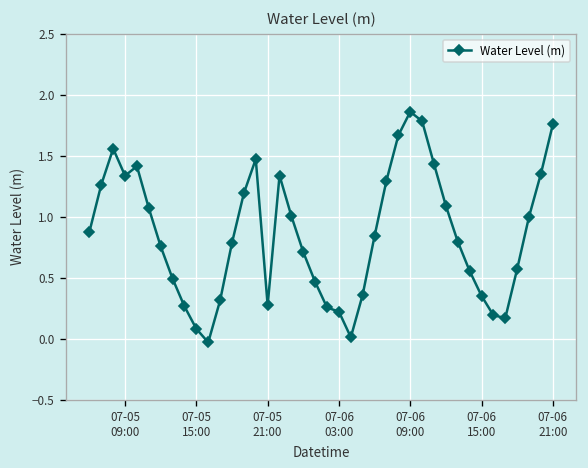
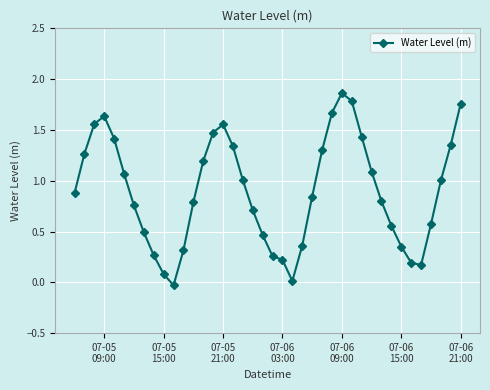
07-05 09:00: 1.34 -> 1.63
07-05 21:00: 0.28 -> 1.55
